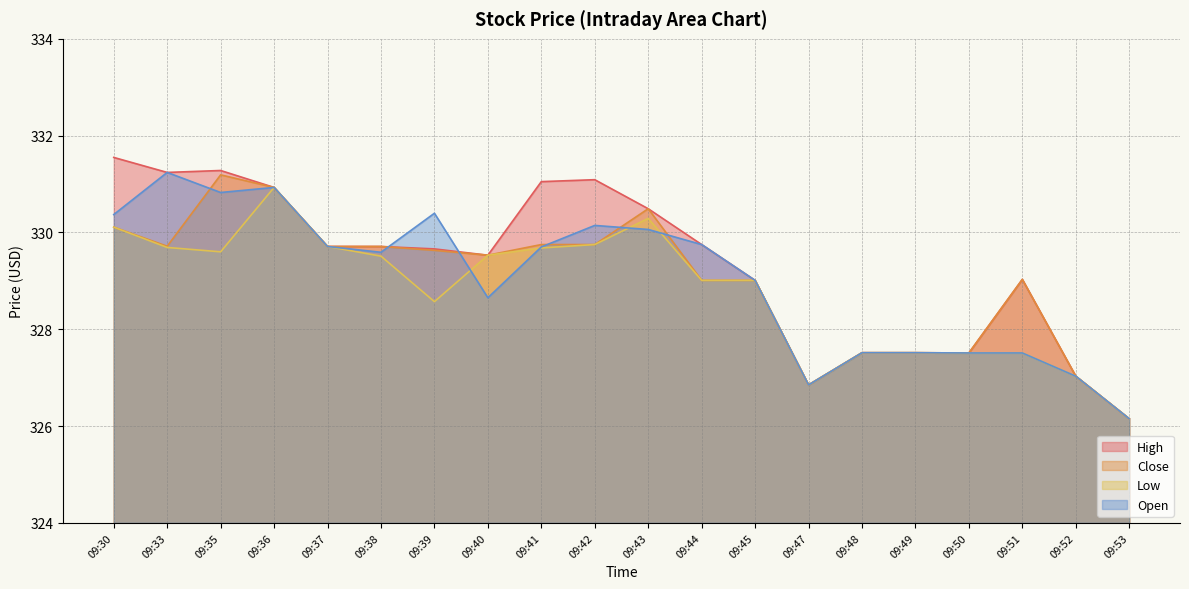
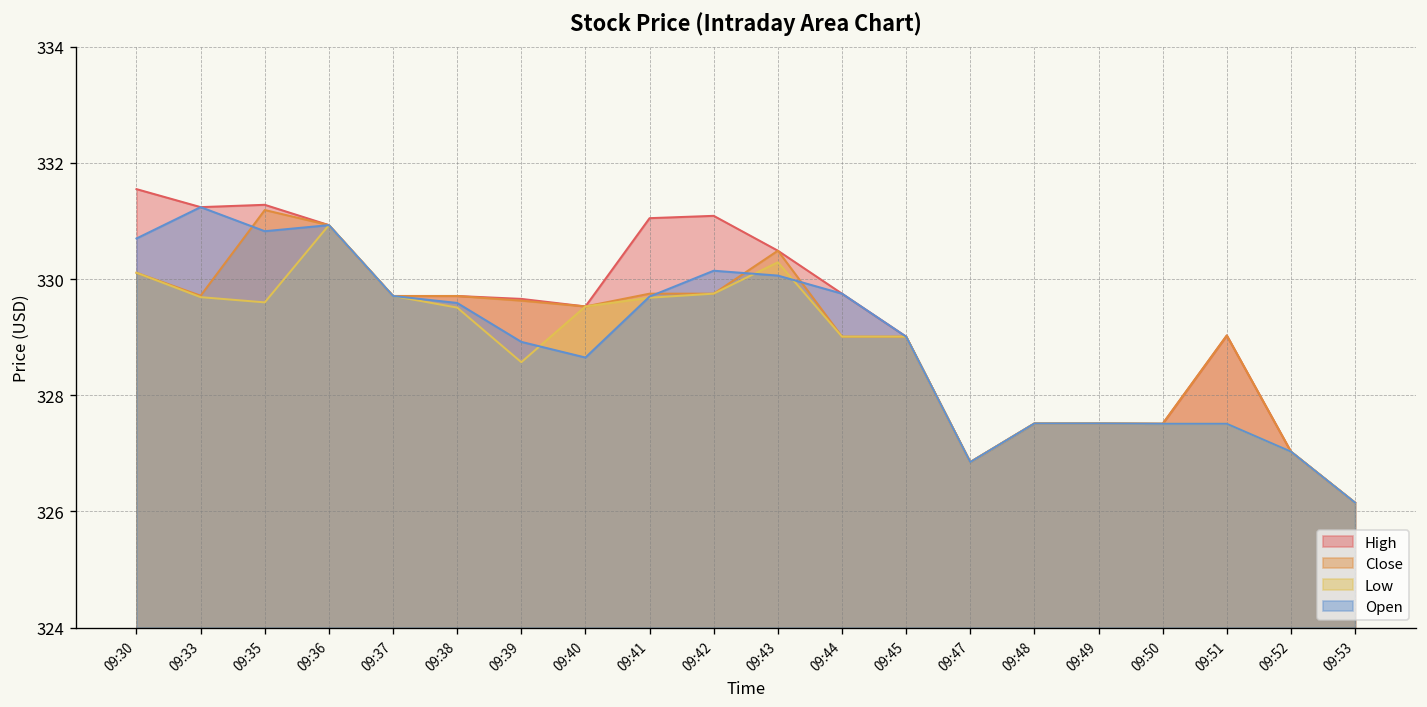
Open, 09:30: 330.4 -> 330.7
Open, 09:39: 330.4 -> 328.9
